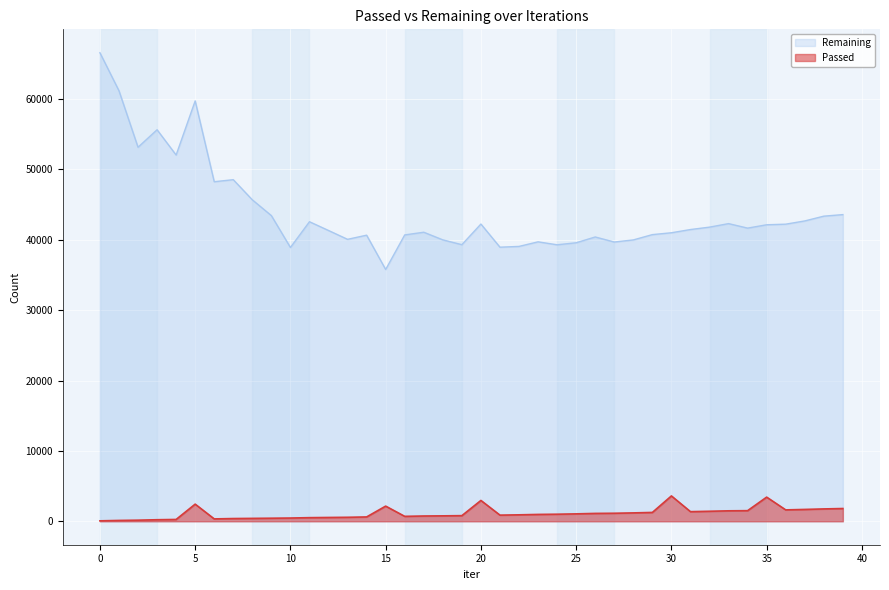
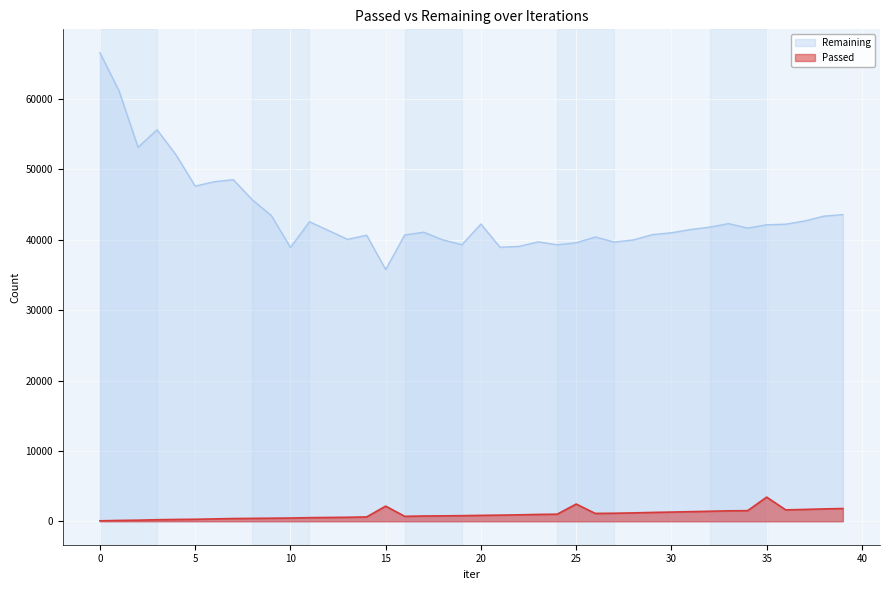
Remaining, 5: 60000 -> 48000
Passed, 5: 2000 -> 0
Passed, 20: 3000 -> 1000
Passed, 25: 1000 -> 2000
Passed, 30: 4000 -> 1000
